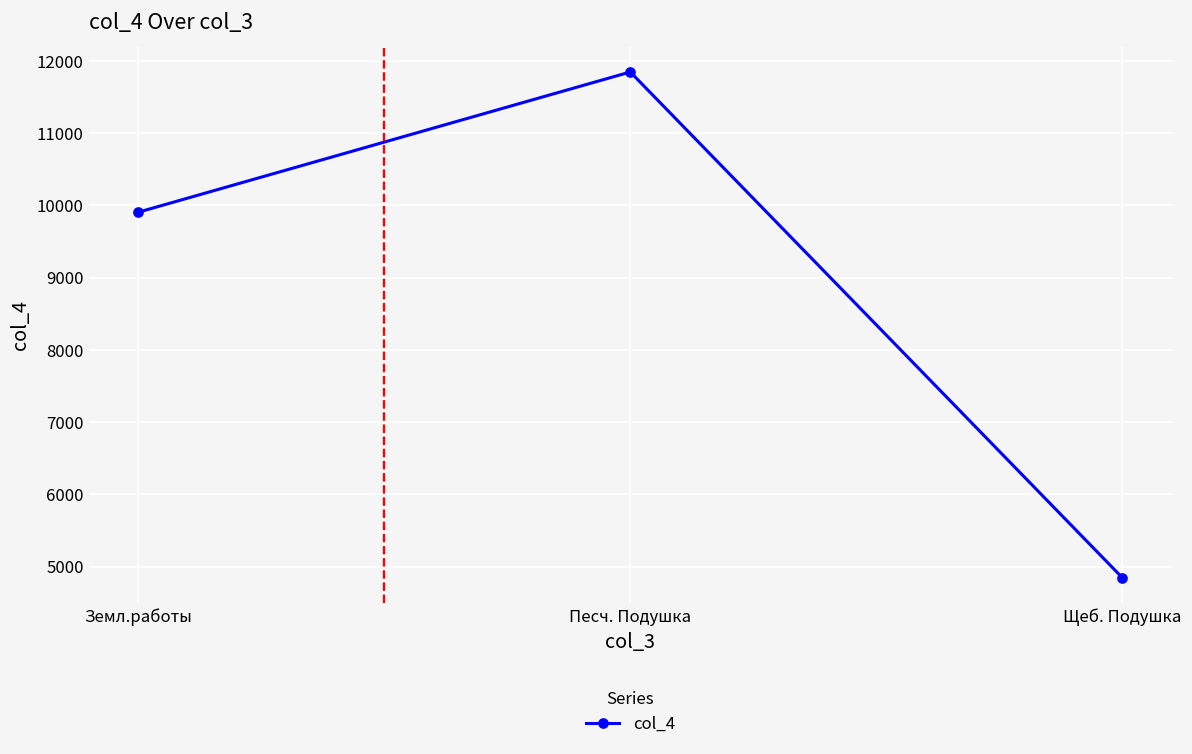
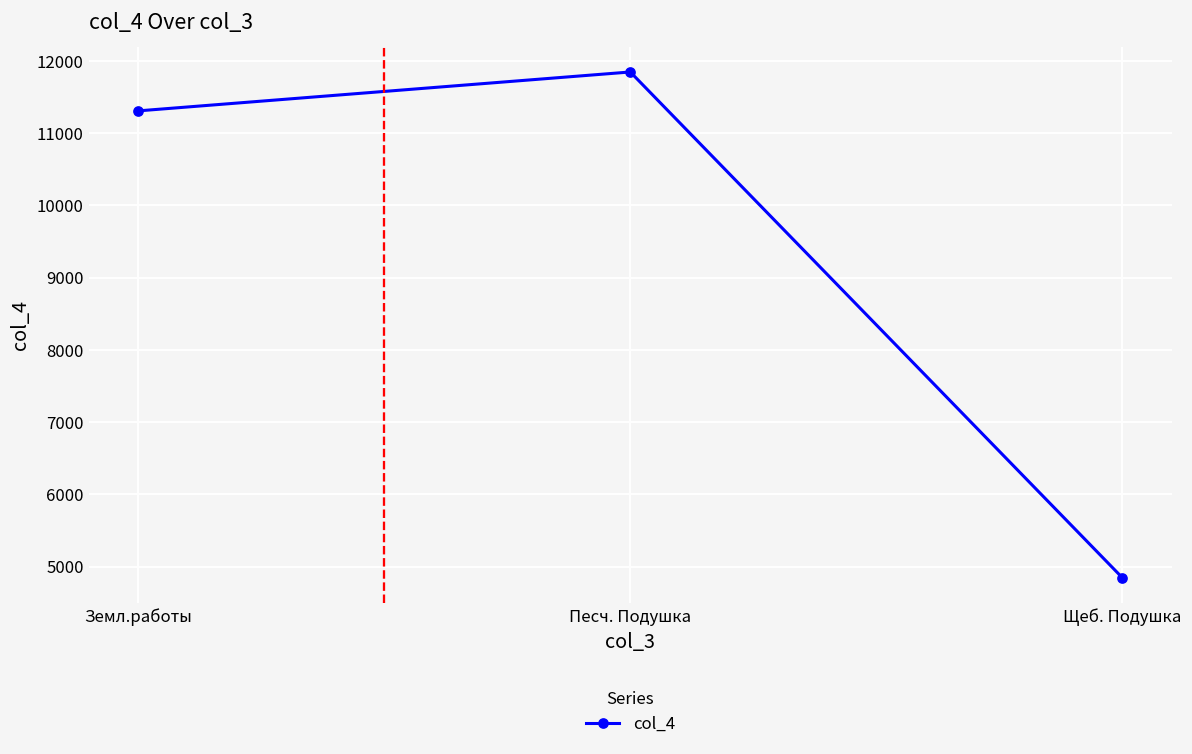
Земл.работы: 9900 -> 11300
